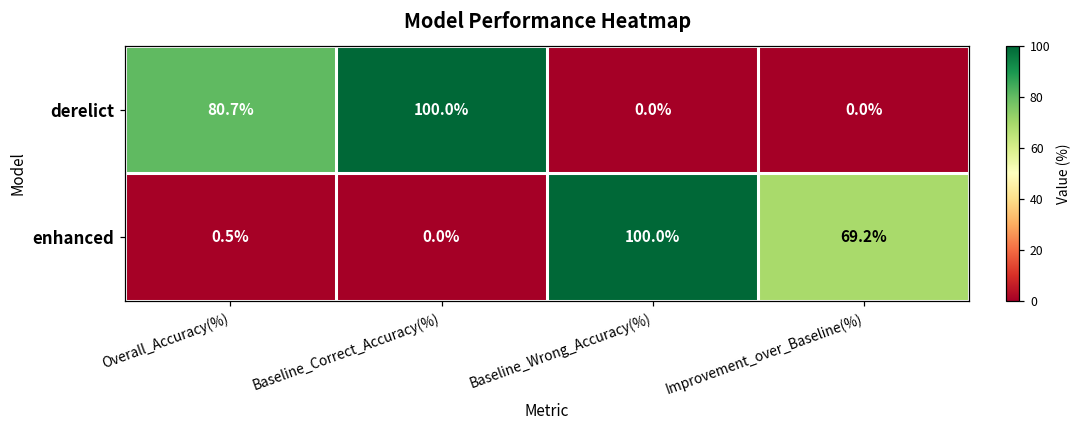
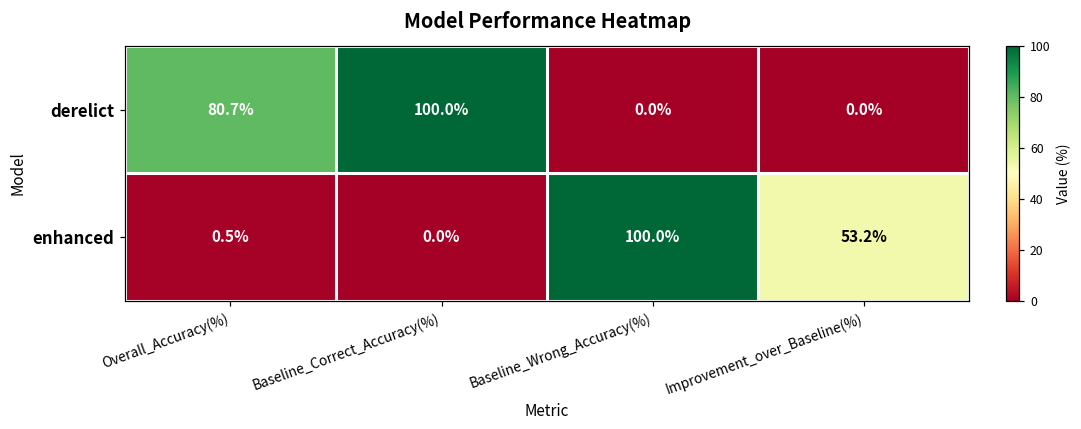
enhanced, Improvement_over_Baseline(%): 69.2% -> 53.2%
